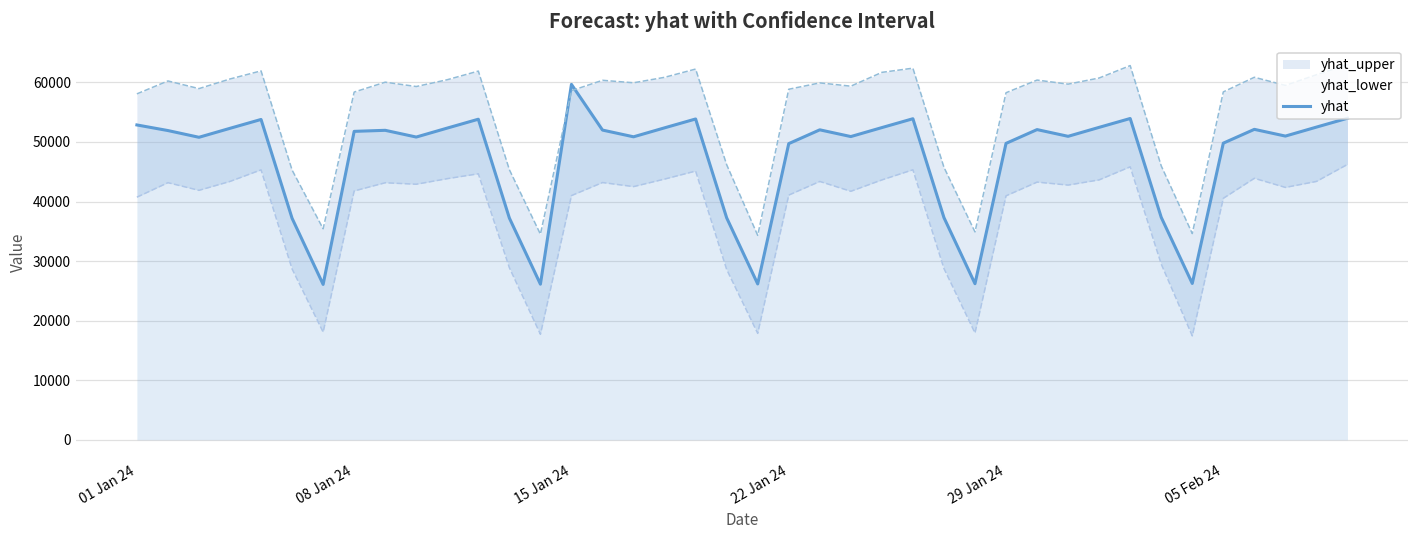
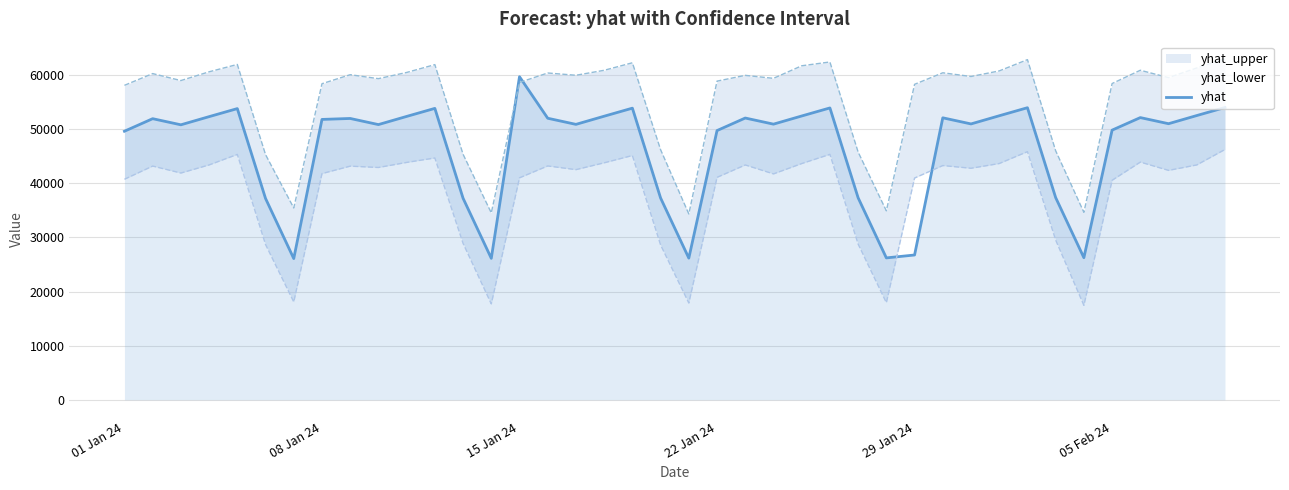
yhat, 01 Jan 24: 53000 -> 50000
yhat, 29 Jan 24: 50000 -> 27000
